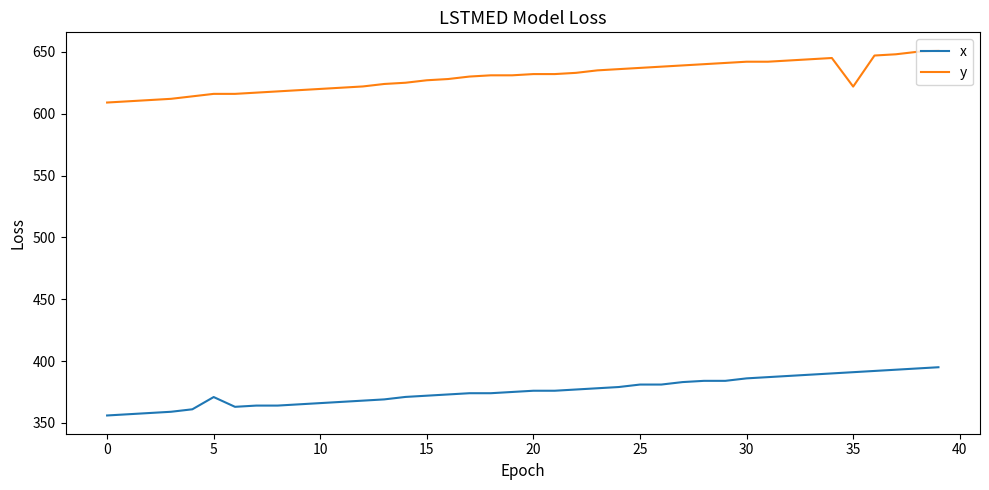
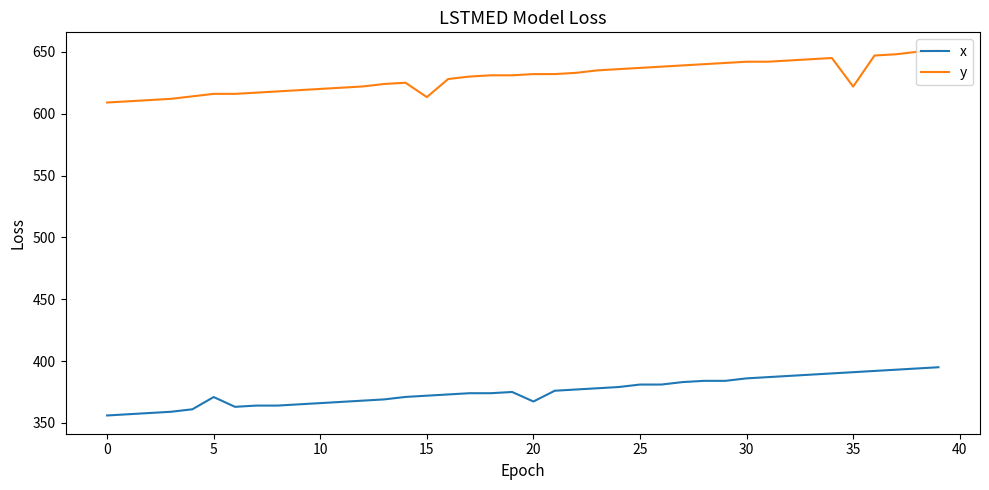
y, 15: 627 -> 613
x, 20: 376 -> 367
